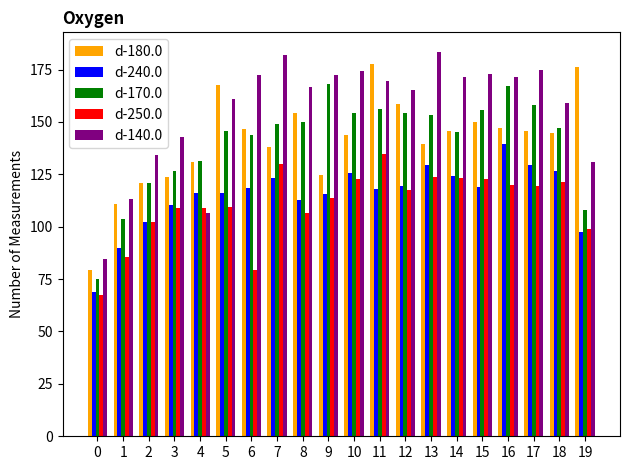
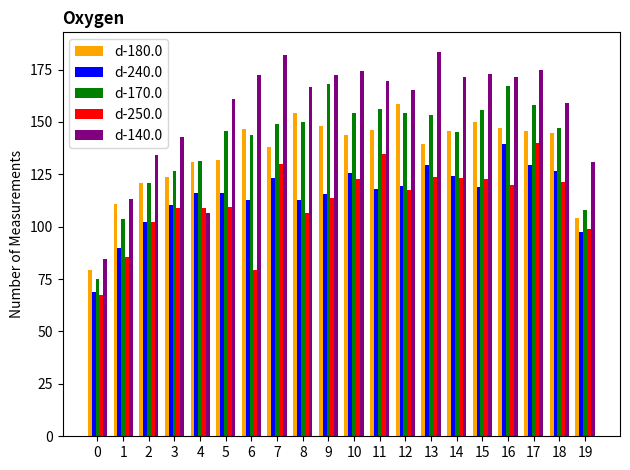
d-180.0, 5: 168 -> 132
d-240.0, 6: 119 -> 113
d-180.0, 9: 125 -> 148
d-180.0, 11: 178 -> 146
d-250.0, 17: 119 -> 140
d-180.0, 19: 176 -> 104
